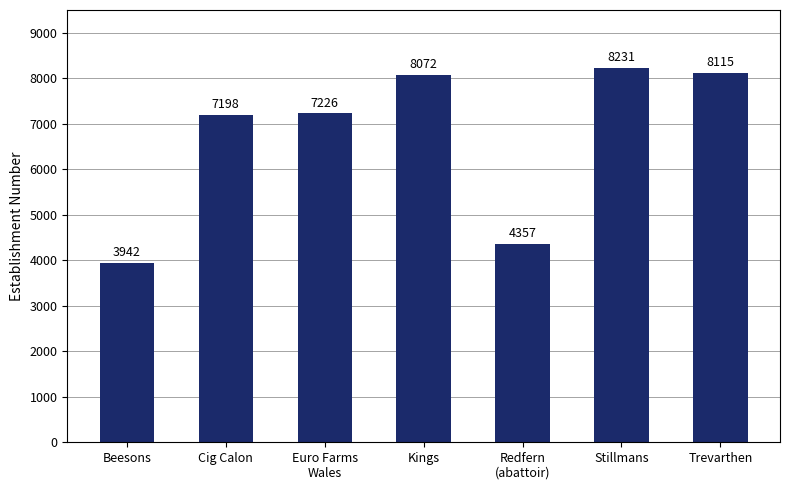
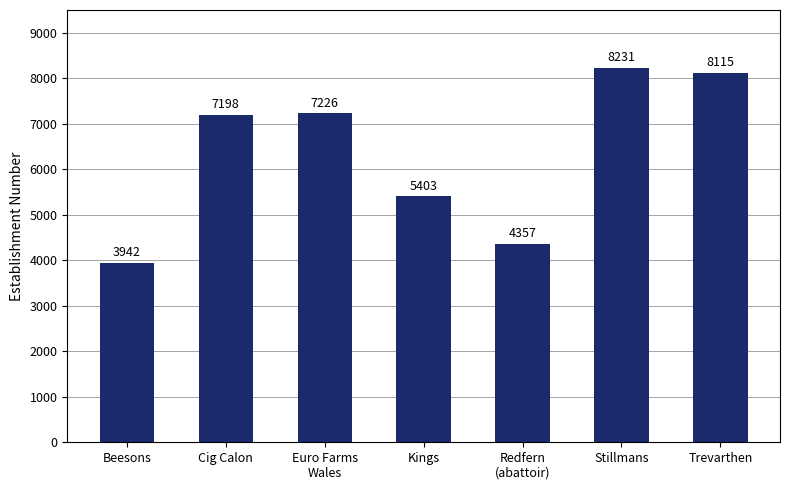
Kings: 8072 -> 5403
